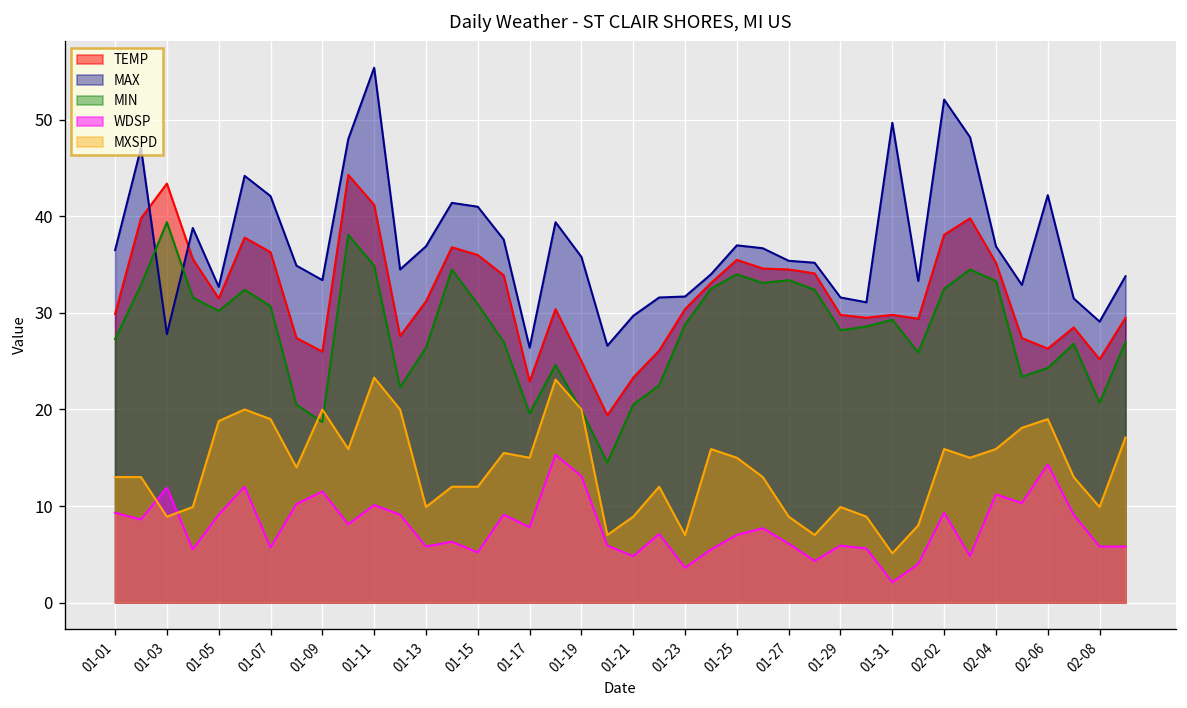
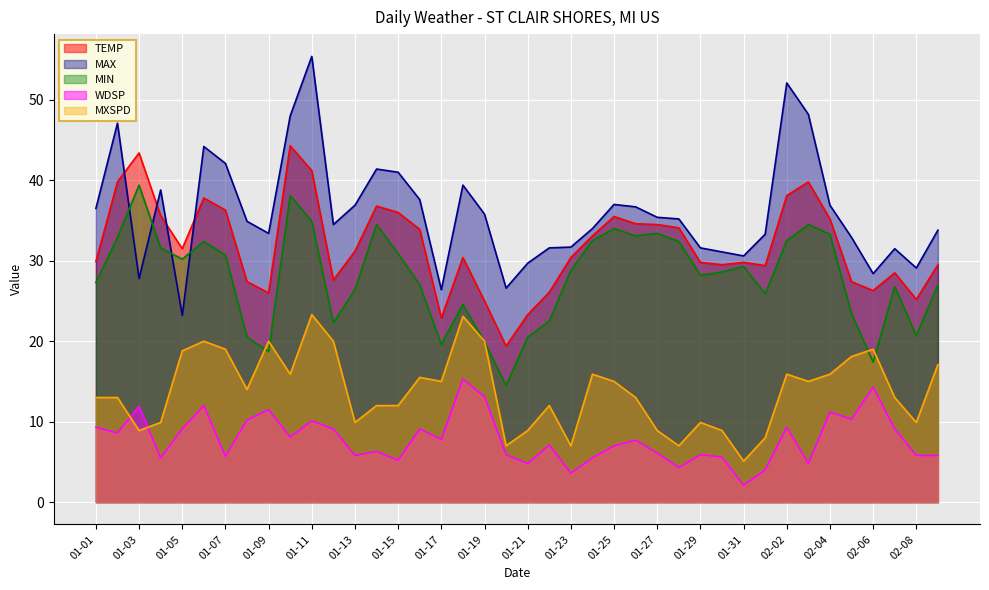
MAX, 01-05: 33 -> 23
MAX, 01-31: 50 -> 31
MAX, 02-06: 42 -> 28
MIN, 02-06: 24 -> 17
